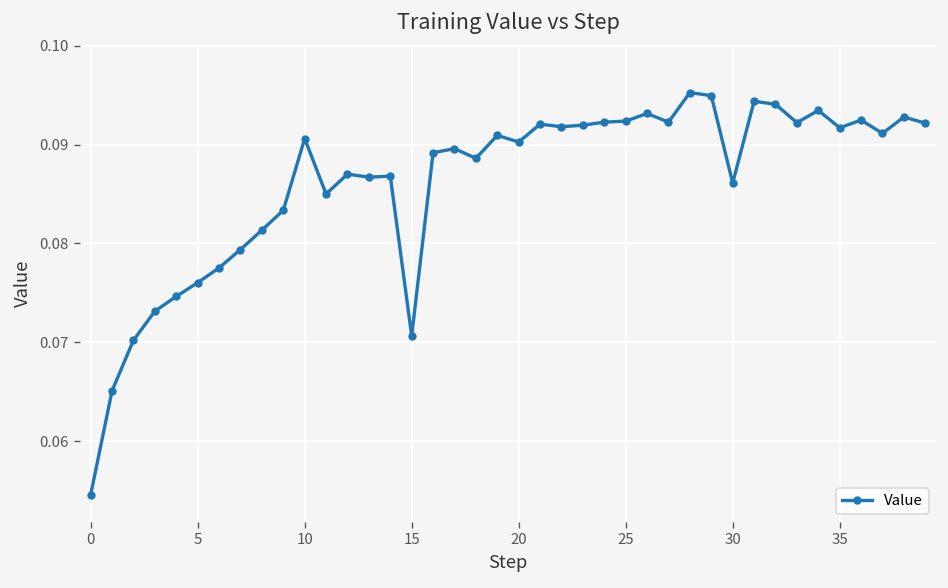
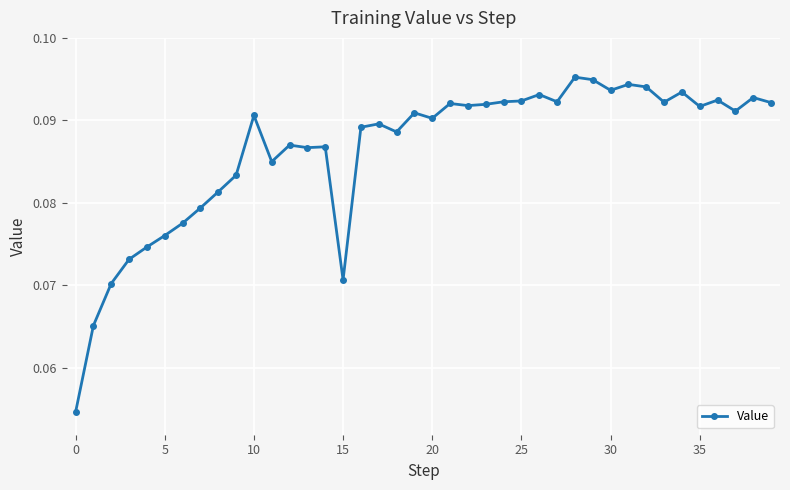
30: 0.086 -> 0.094
